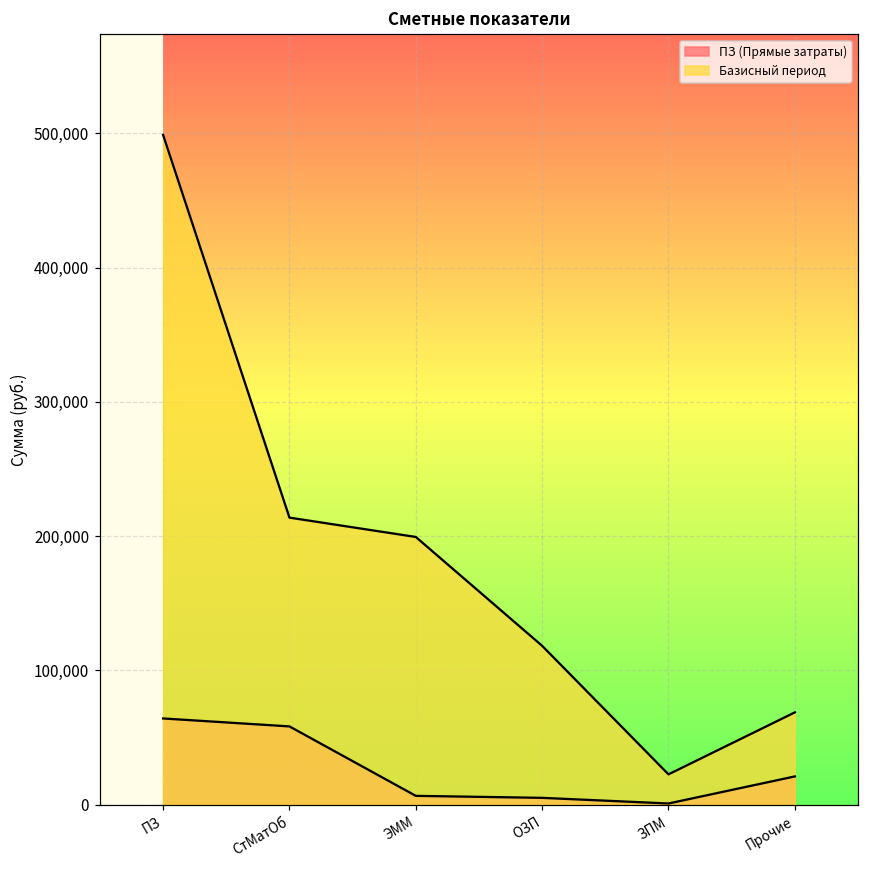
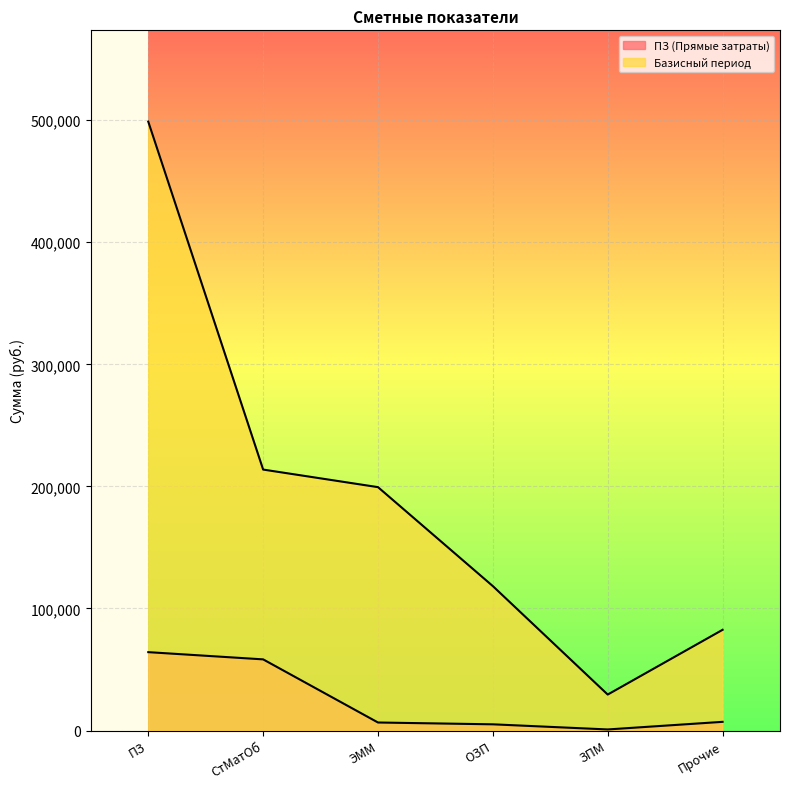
Базисный период, ЗПМ: 23,000 -> 29,000
ПЗ (Прямые затраты), Прочие: 21,000 -> 7,000
Базисный период, Прочие: 69,000 -> 83,000
